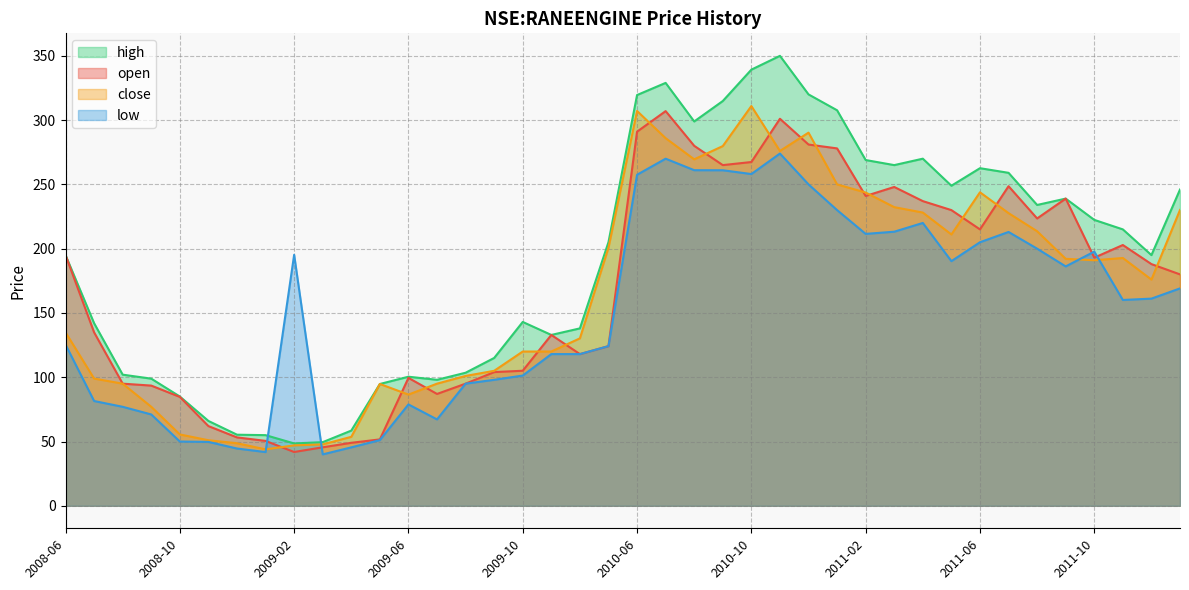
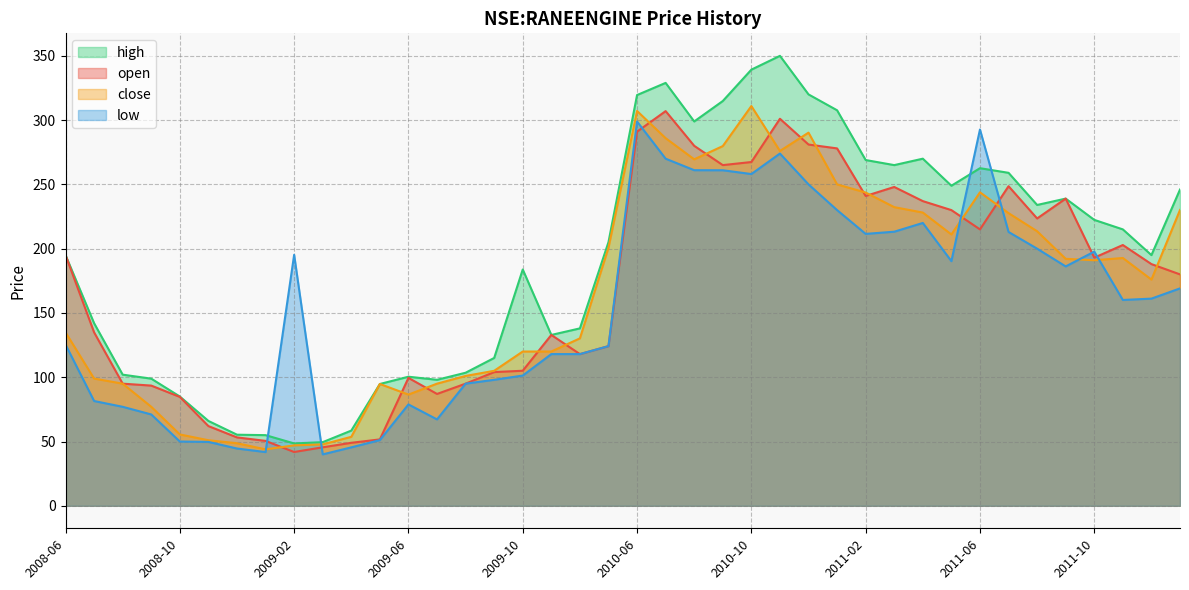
high, 2009-10: 143 -> 184
low, 2010-06: 258 -> 299
low, 2011-06: 205 -> 293
